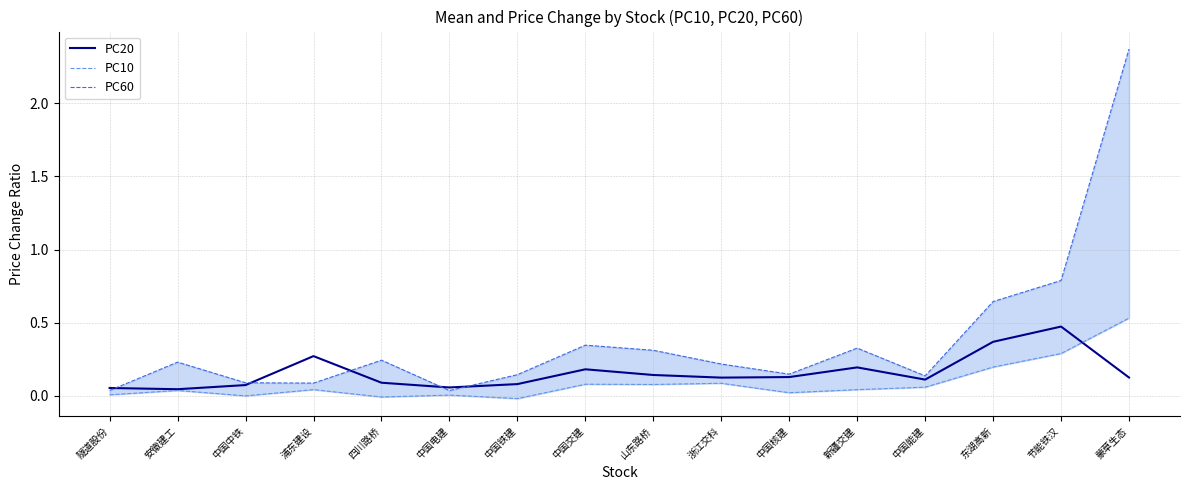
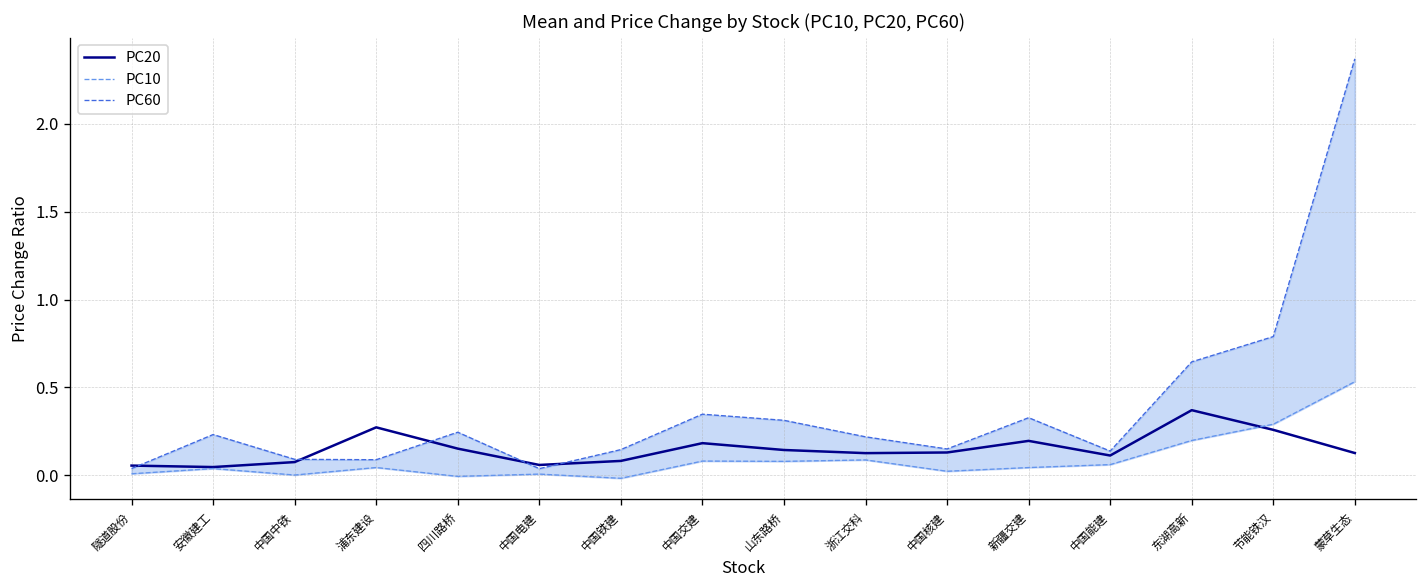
PC20, 四川路桥: 0.09 -> 0.15
PC20, 节能铁汉: 0.47 -> 0.26
